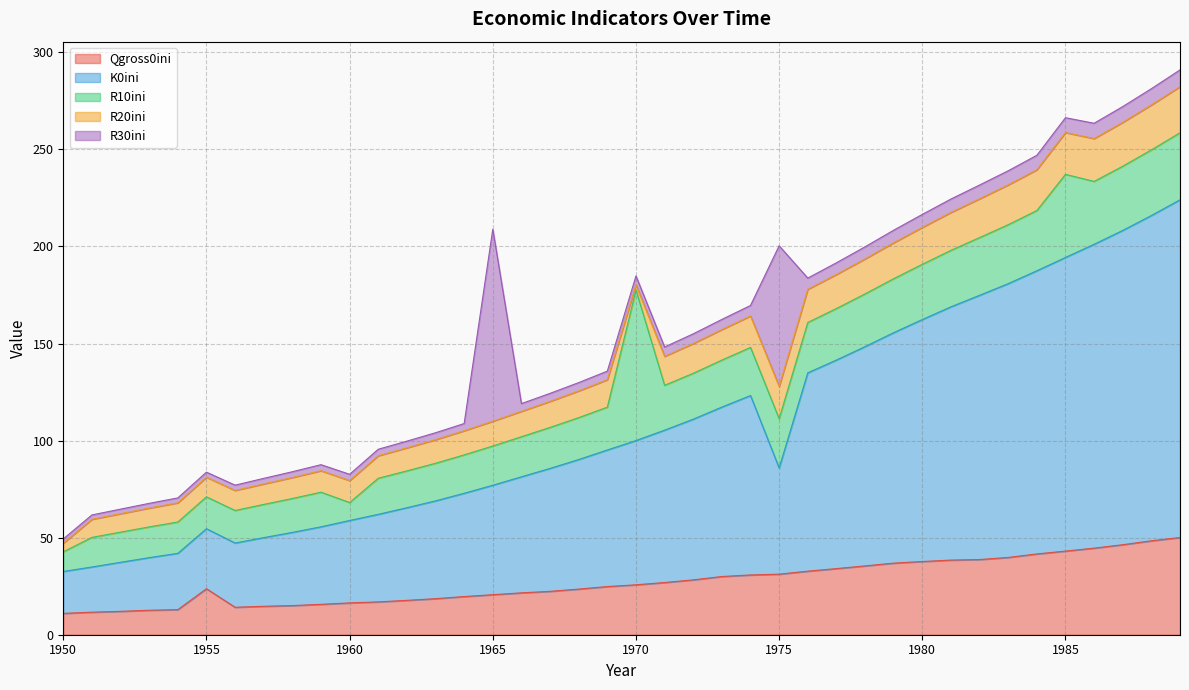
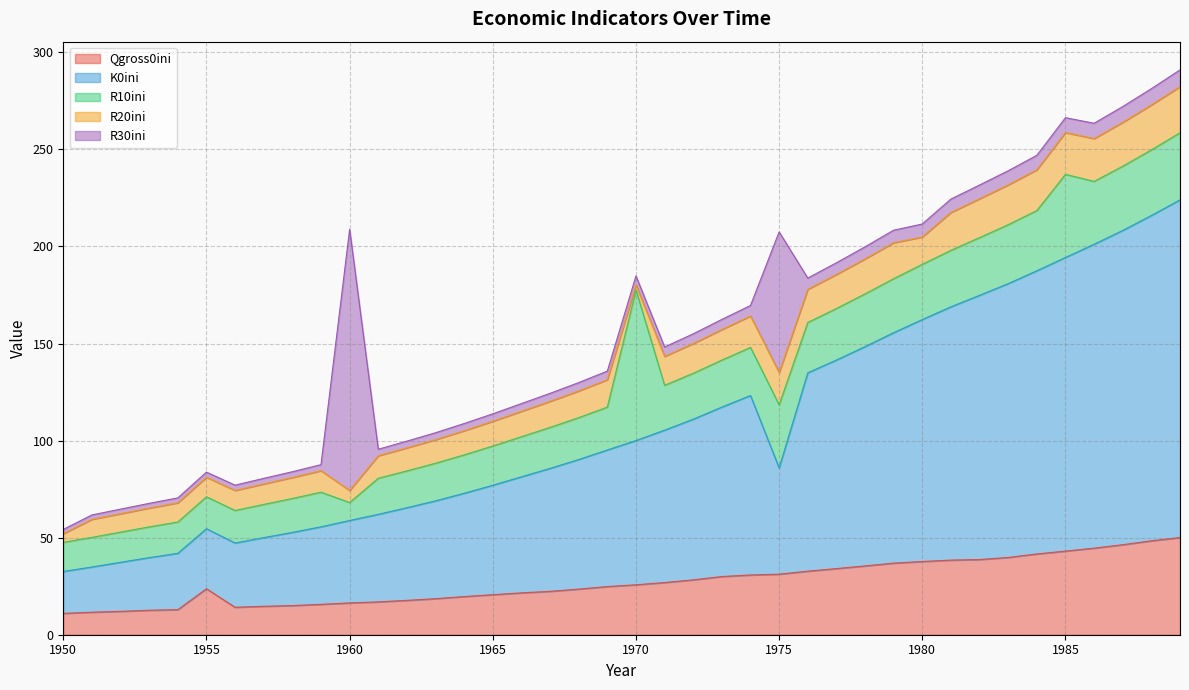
R10ini, 1950: 10 -> 15
R20ini, 1960: 11 -> 6
R30ini, 1960: 3 -> 135
R30ini, 1965: 99 -> 4
R10ini, 1975: 25 -> 33
R20ini, 1980: 19 -> 14
